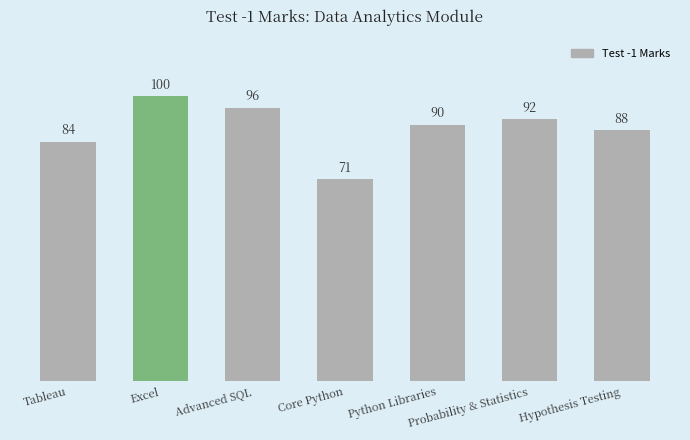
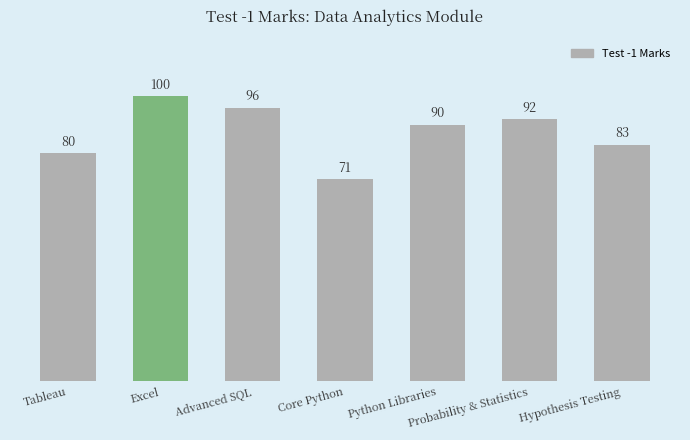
Tableau: 84 -> 80
Hypothesis Testing: 88 -> 83
